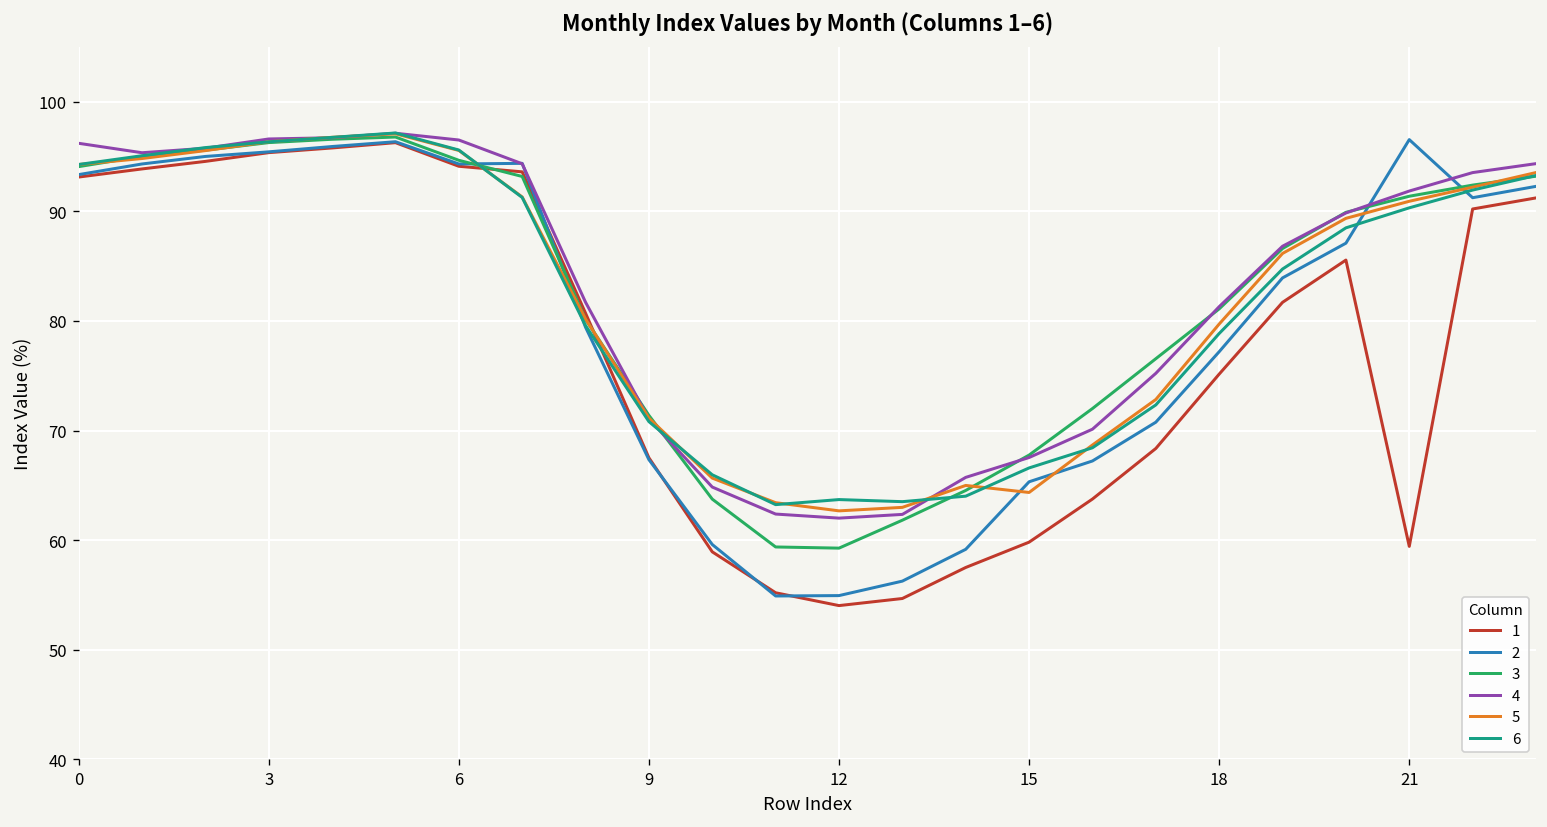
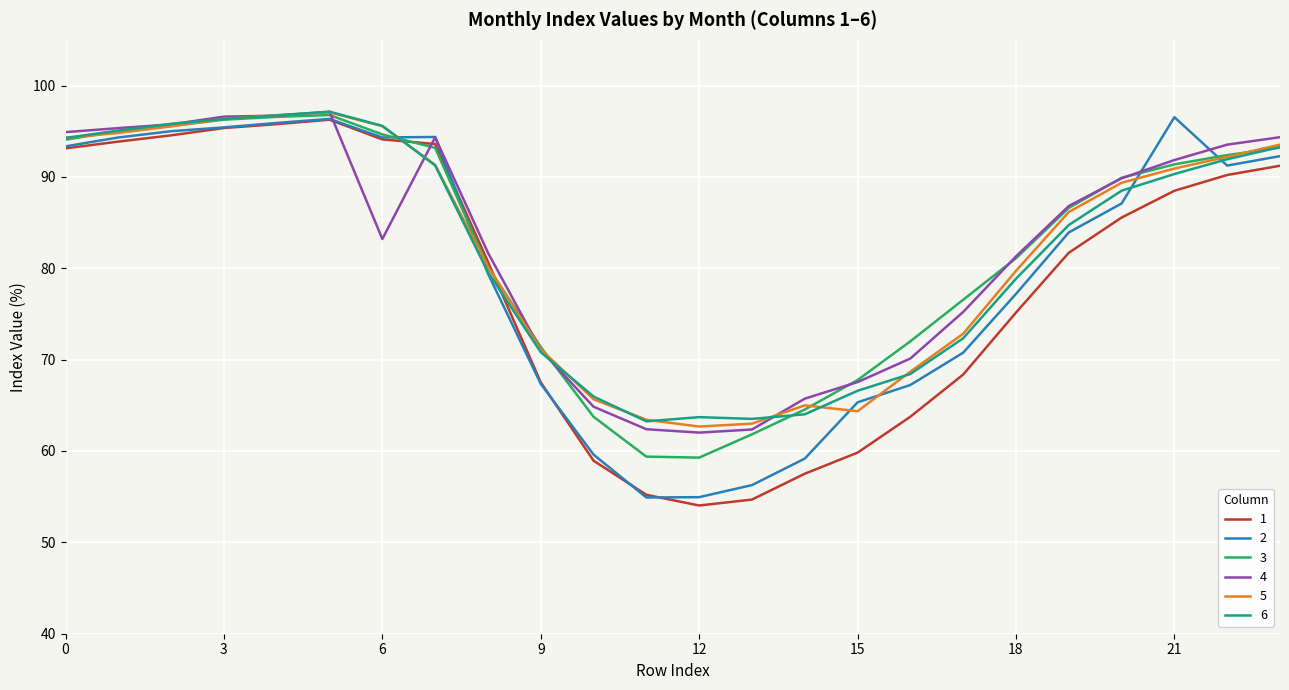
4, 0: 96 -> 95
4, 6: 97 -> 83
1, 21: 59 -> 88
